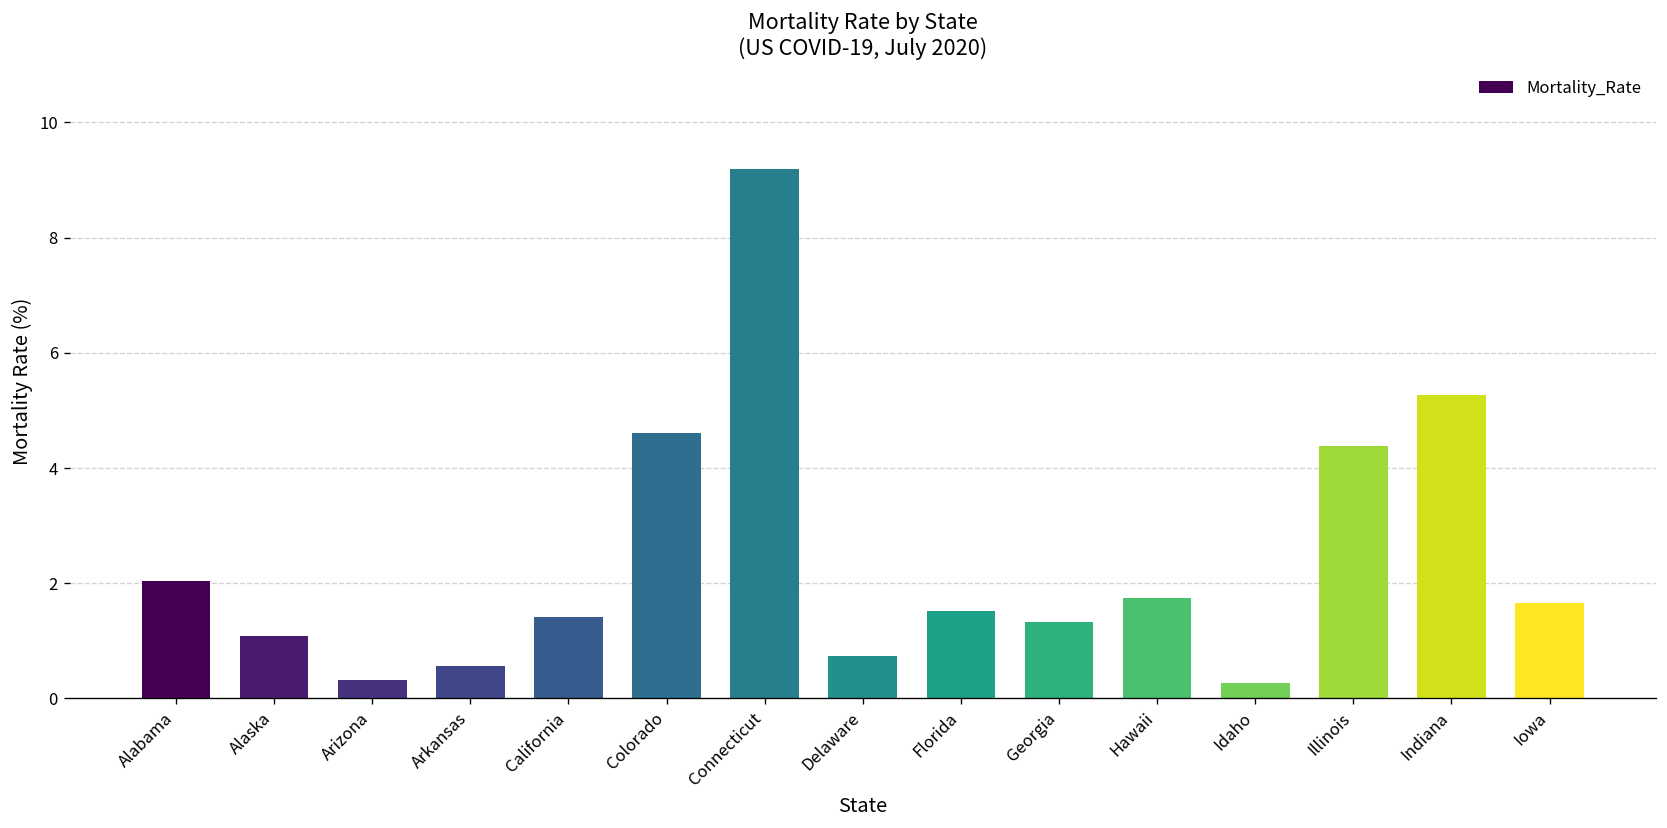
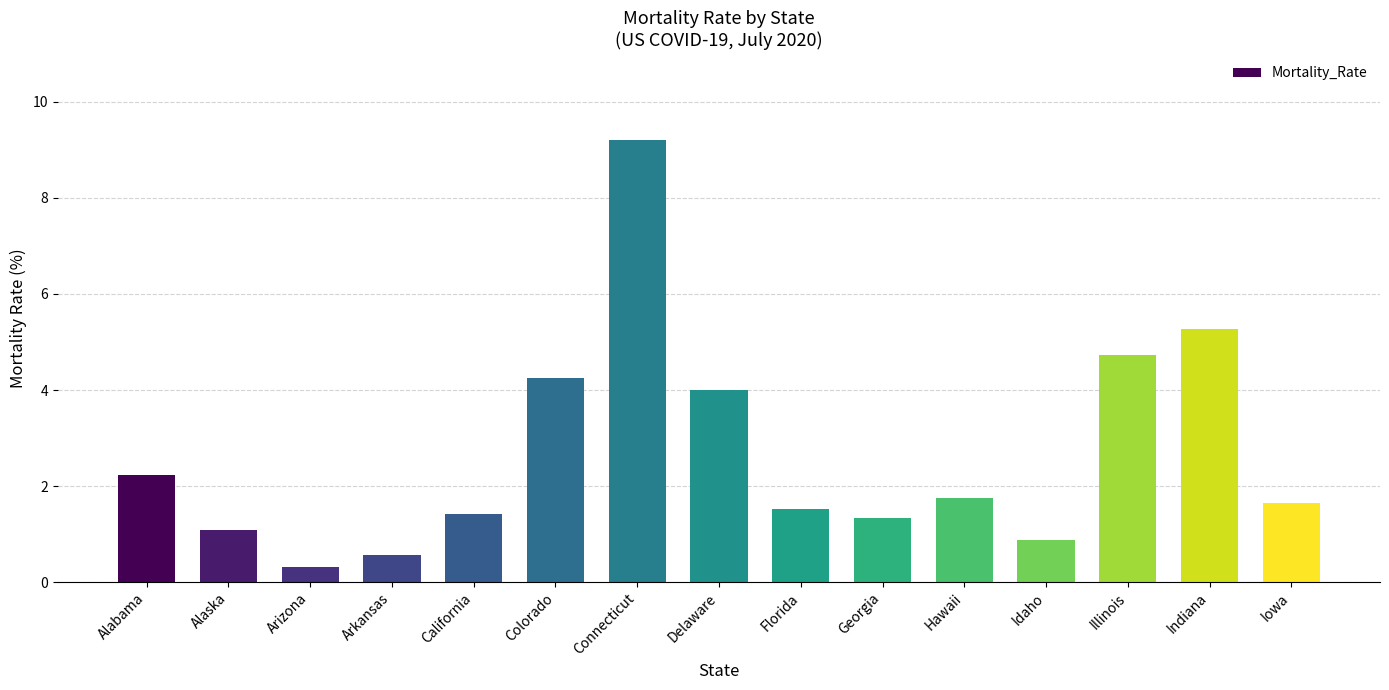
Alabama: 2.0 -> 2.2
Colorado: 4.6 -> 4.2
Delaware: 0.7 -> 4.0
Idaho: 0.3 -> 0.9
Illinois: 4.4 -> 4.7
